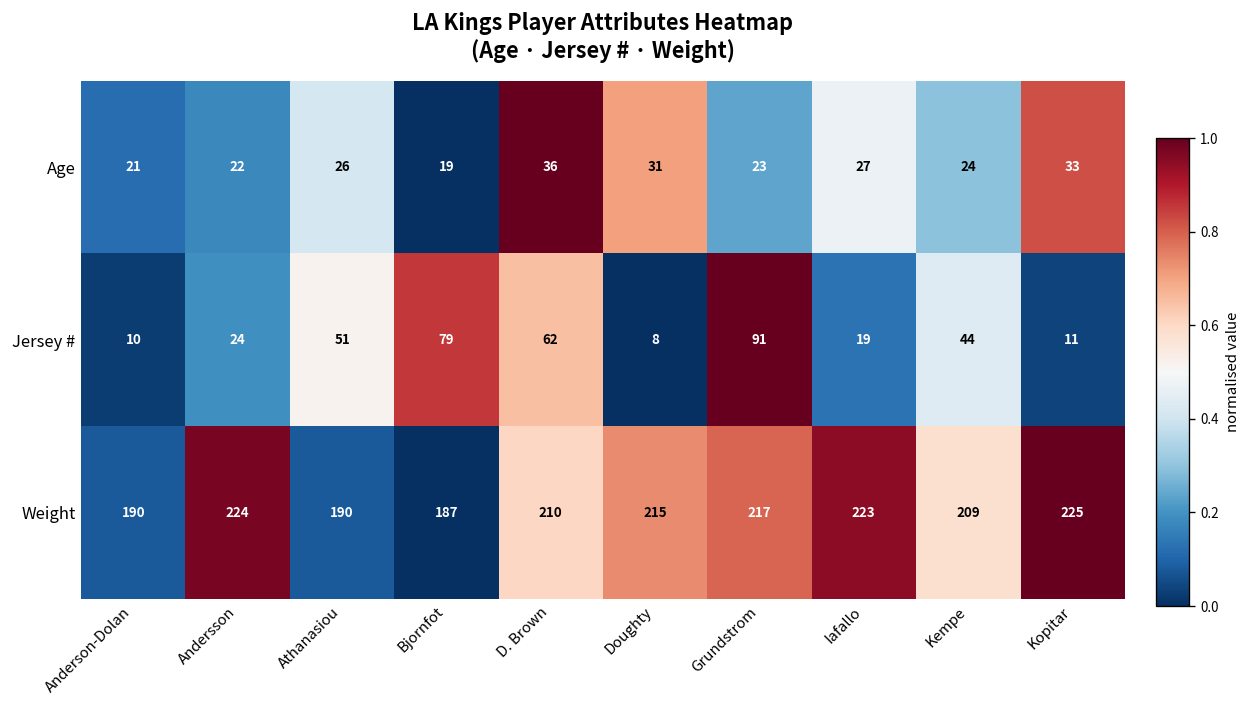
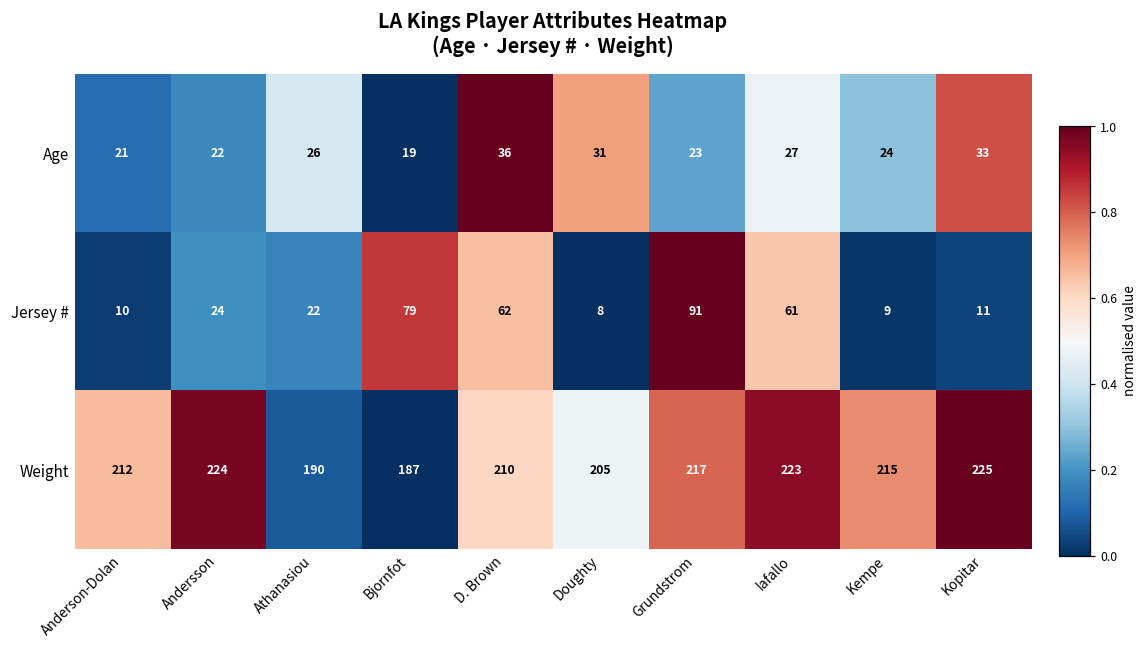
Jersey #, Athanasiou: 51 -> 22
Jersey #, Iafallo: 19 -> 61
Jersey #, Kempe: 44 -> 9
Weight, Anderson-Dolan: 190 -> 212
Weight, Doughty: 215 -> 205
Weight, Kempe: 209 -> 215
